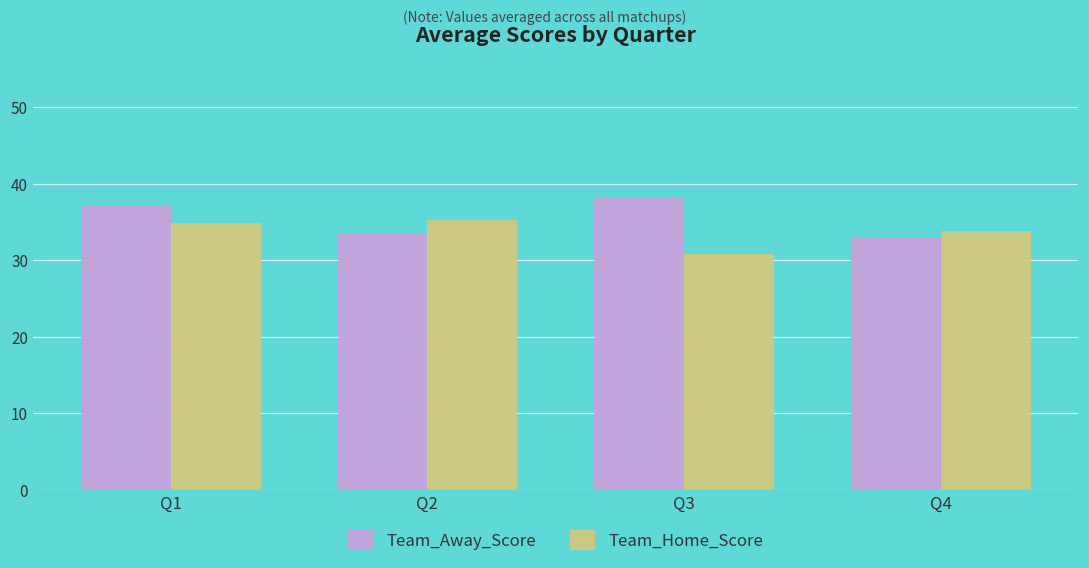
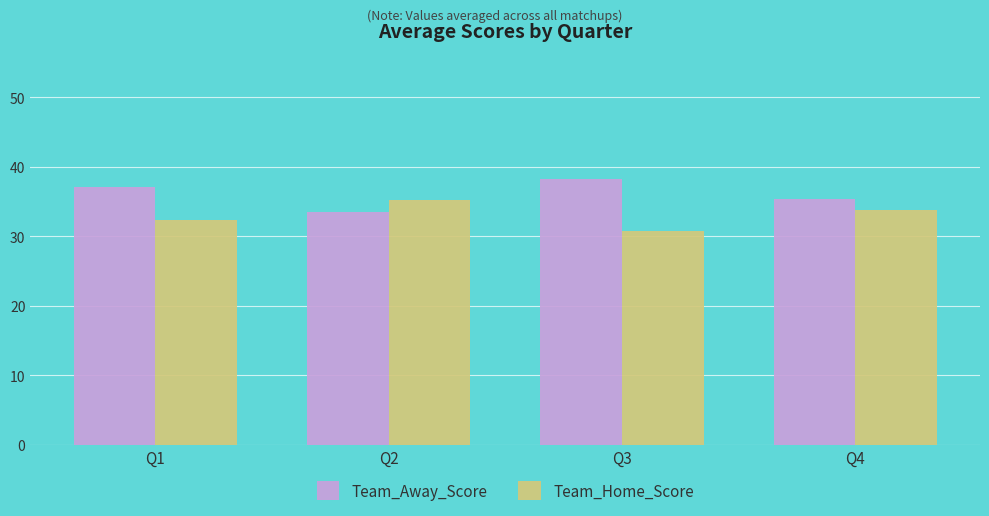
Team_Home_Score, Q1: 35 -> 32
Team_Away_Score, Q4: 33 -> 35
